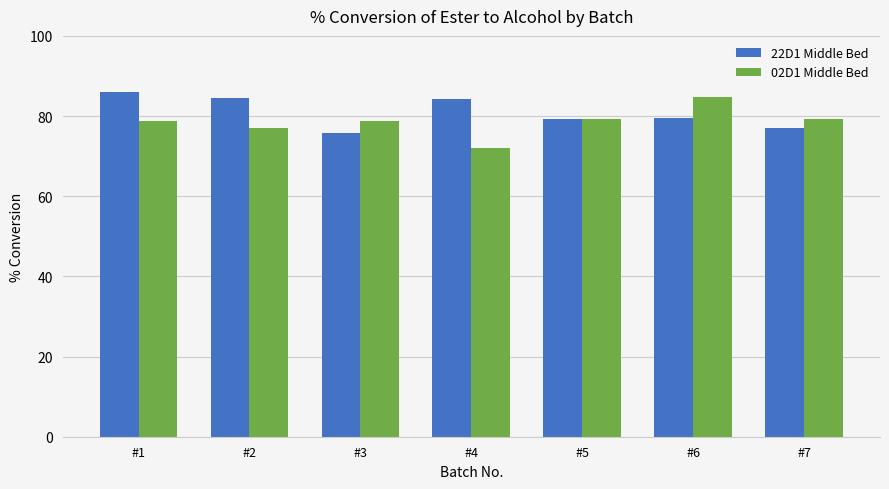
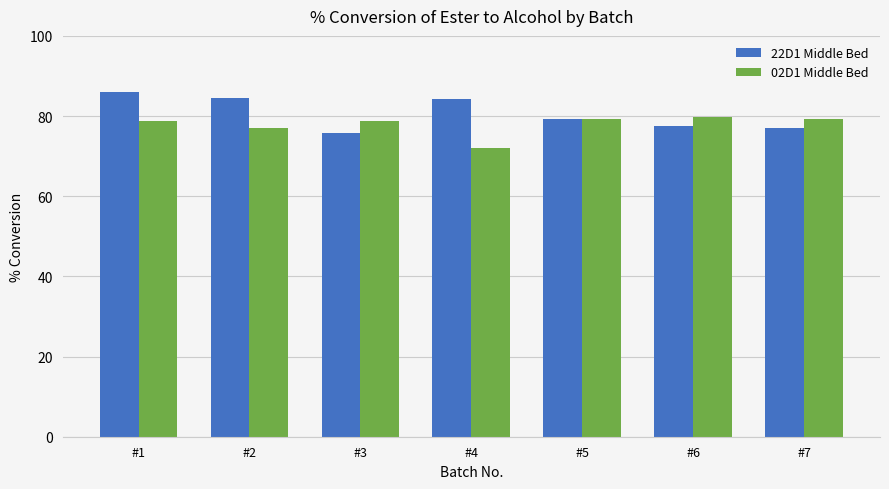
22D1 Middle Bed, #6: 80 -> 78
02D1 Middle Bed, #6: 85 -> 80
